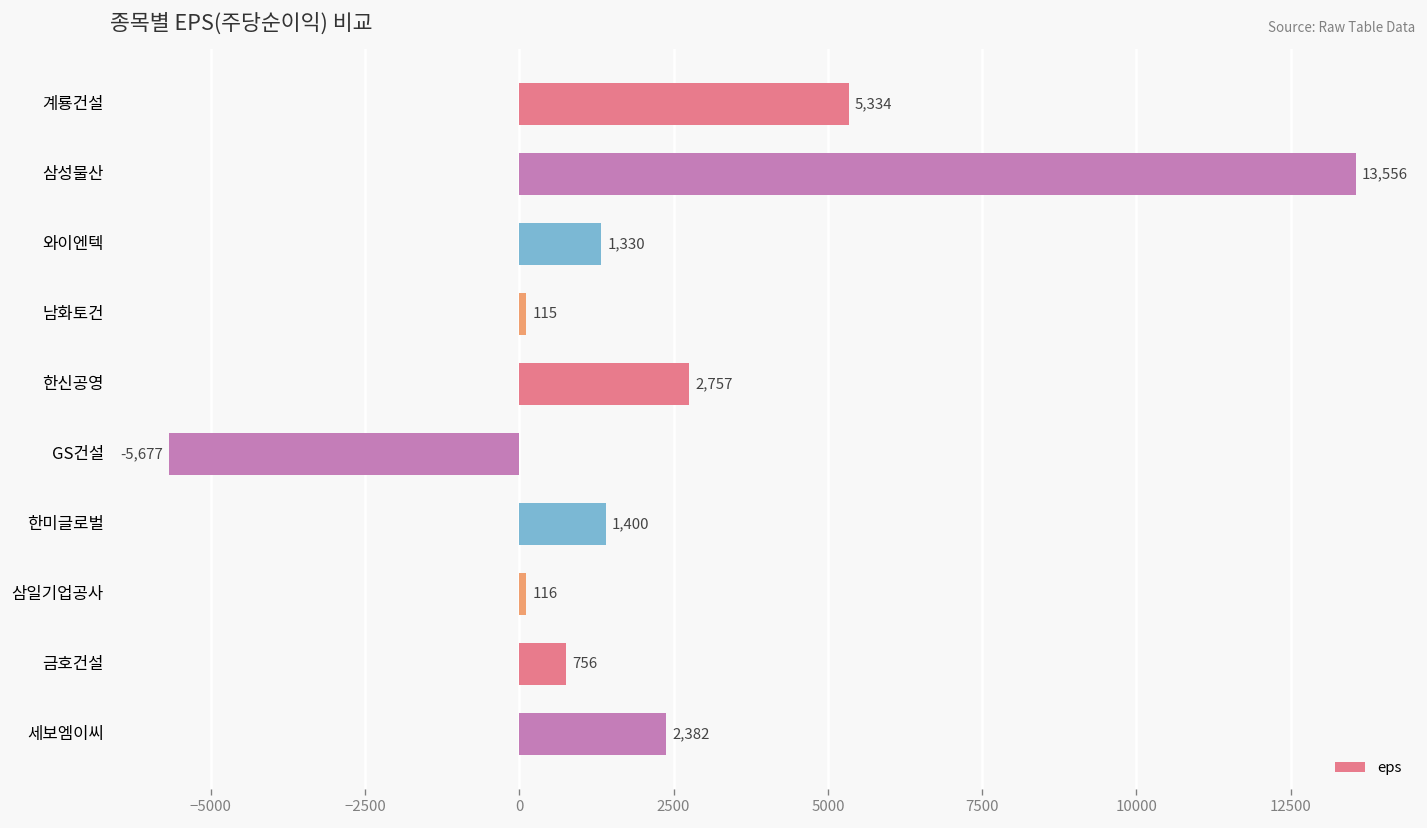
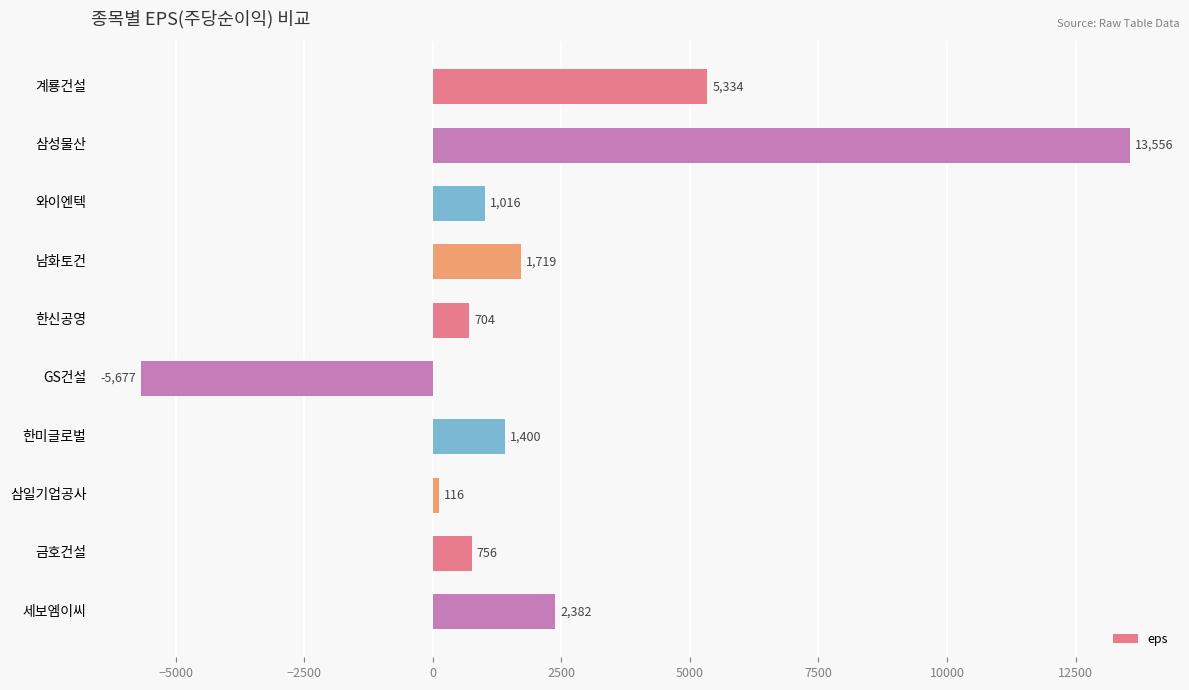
와이엔텍: 1,330 -> 1,016
남화토건: 115 -> 1,719
한신공영: 2,757 -> 704
